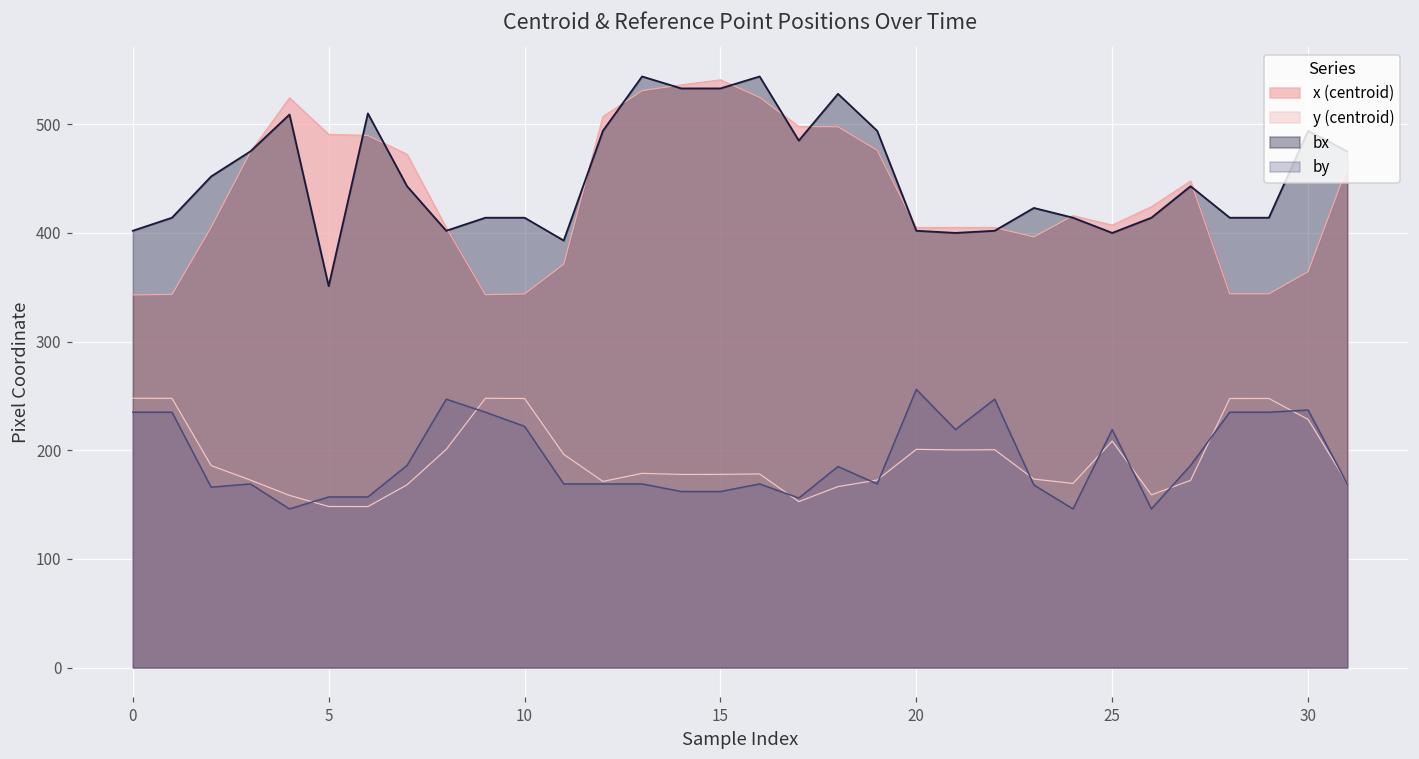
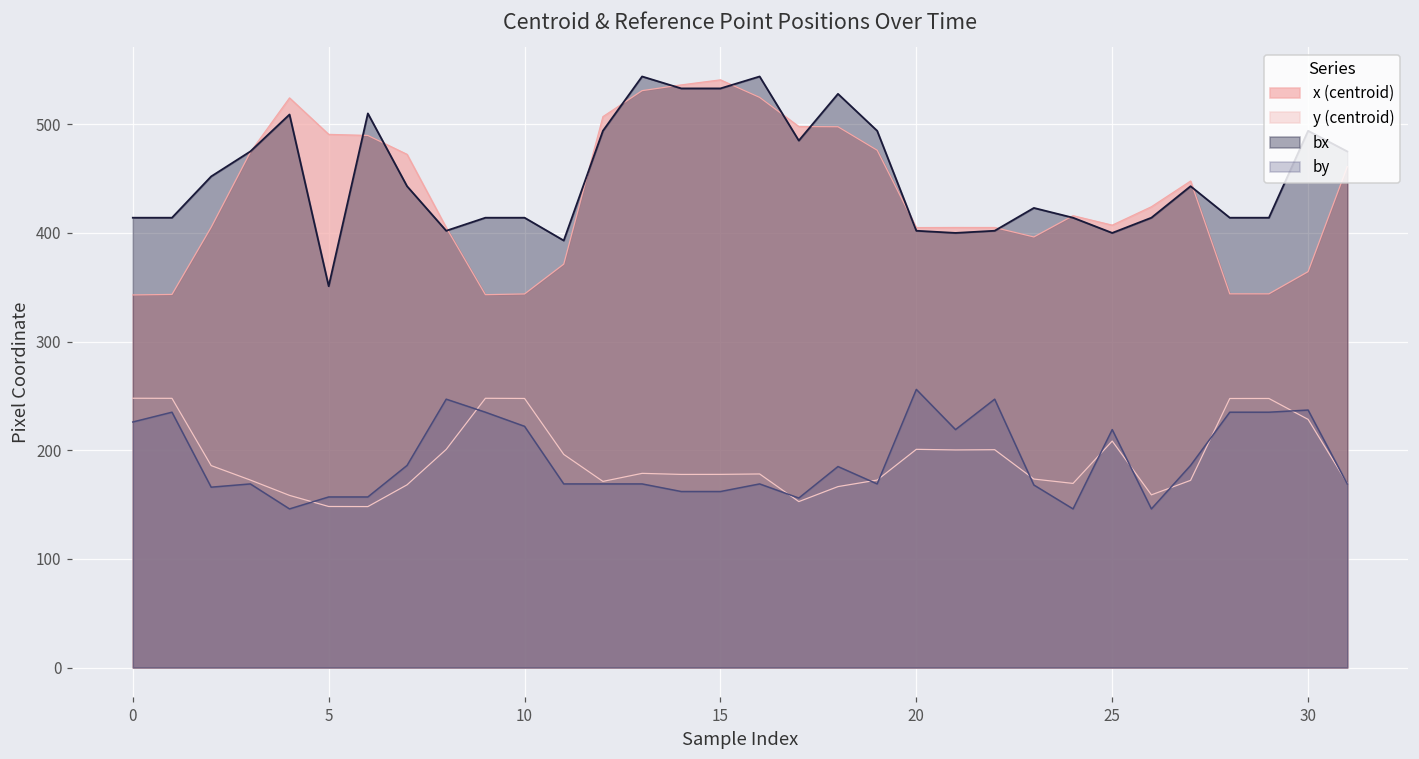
bx, 0: 400 -> 410
by, 0: 240 -> 230
